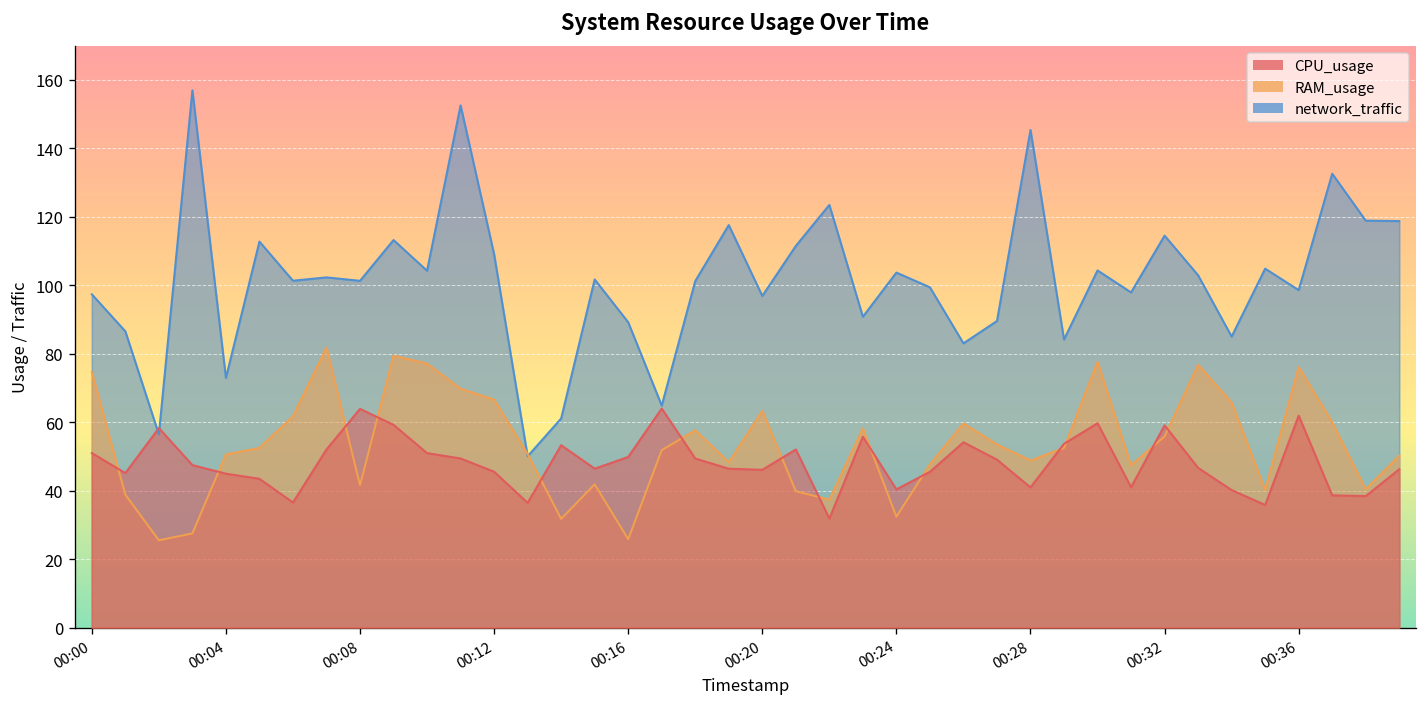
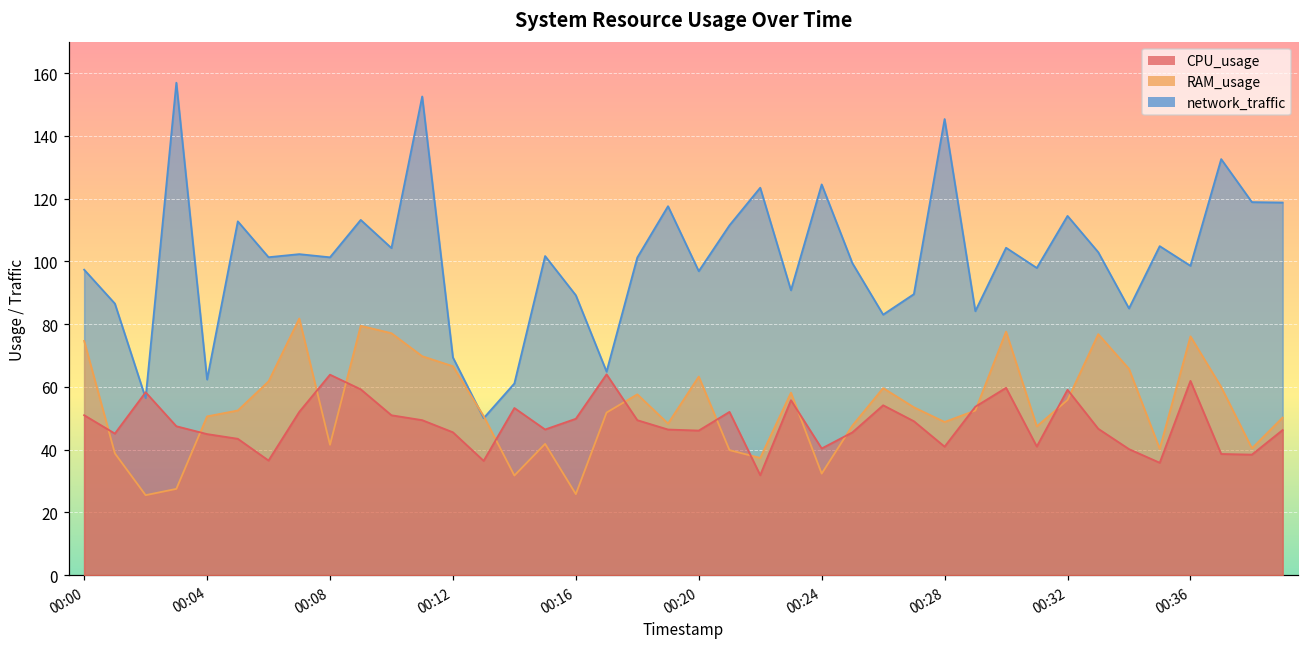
network_traffic, 00:04: 73 -> 62
network_traffic, 00:12: 109 -> 69
network_traffic, 00:24: 104 -> 125
